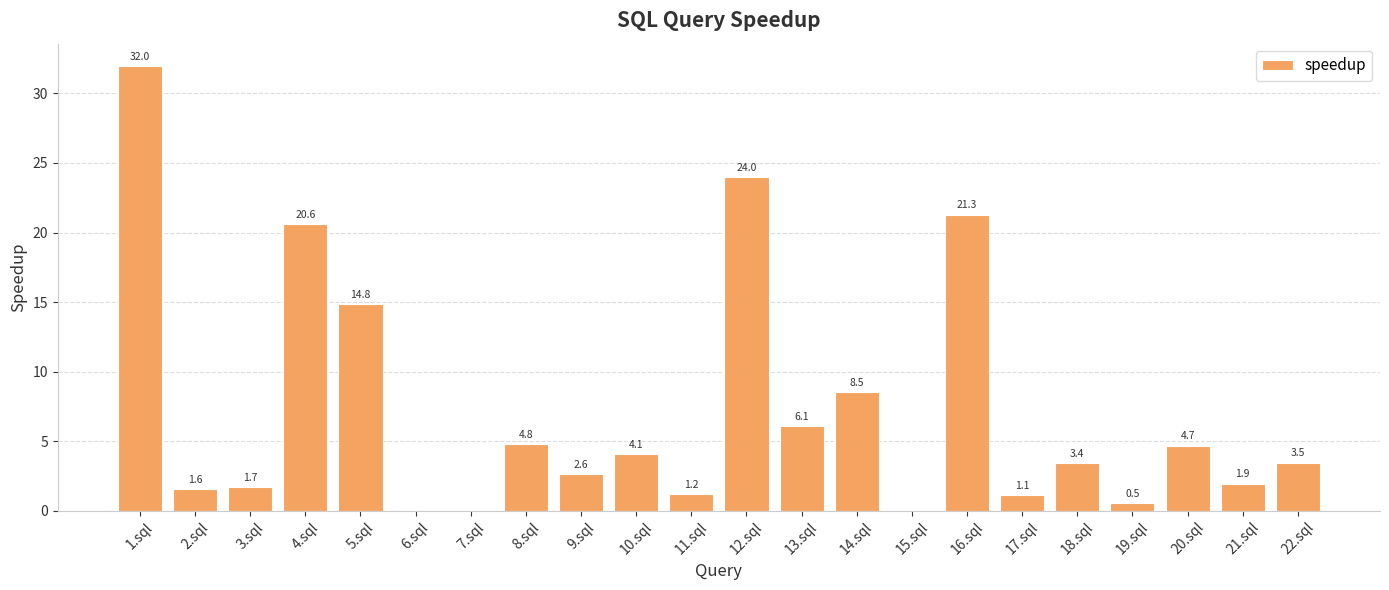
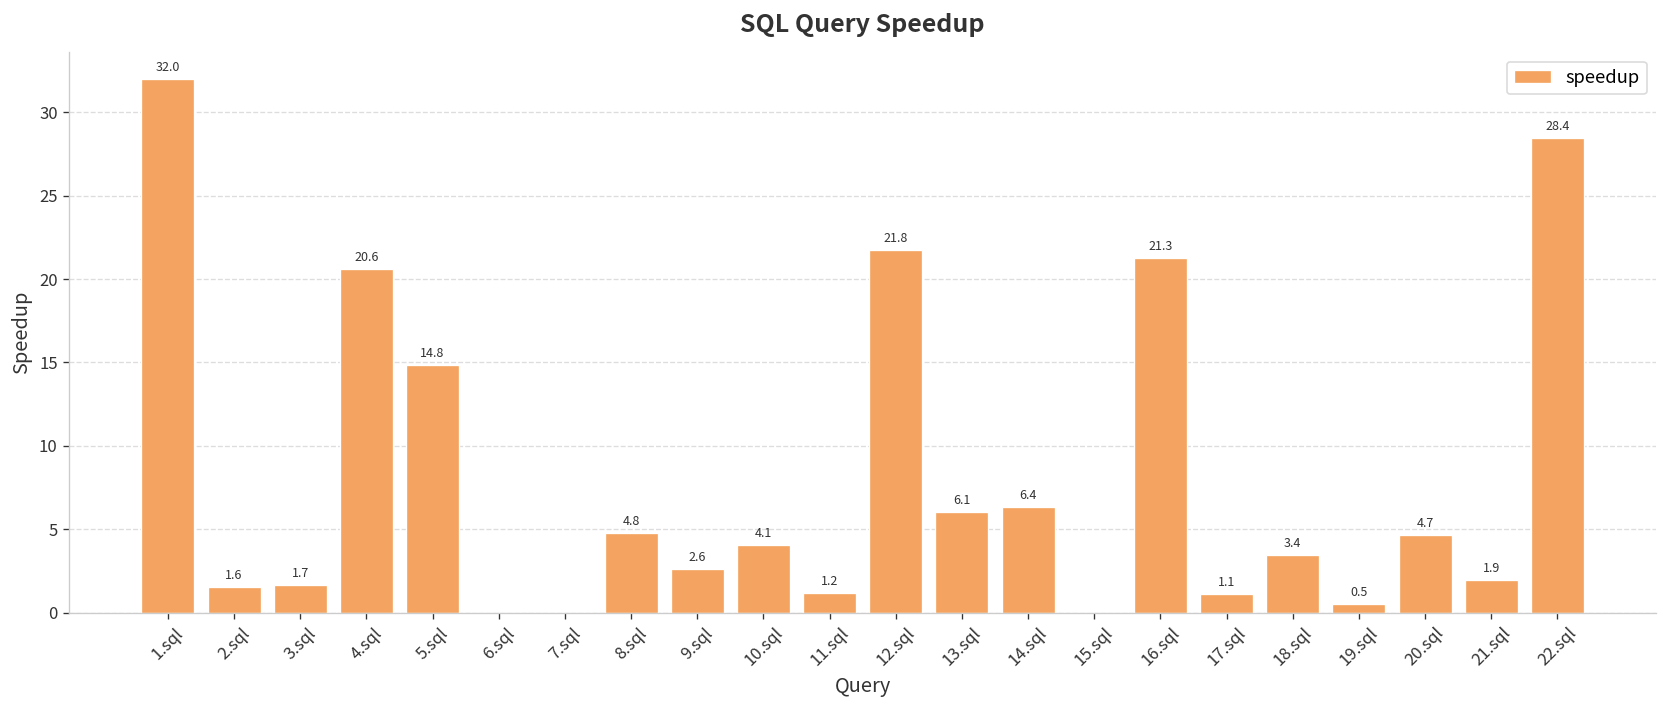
12.sql: 24.0 -> 21.8
14.sql: 8.5 -> 6.4
22.sql: 3.5 -> 28.4
